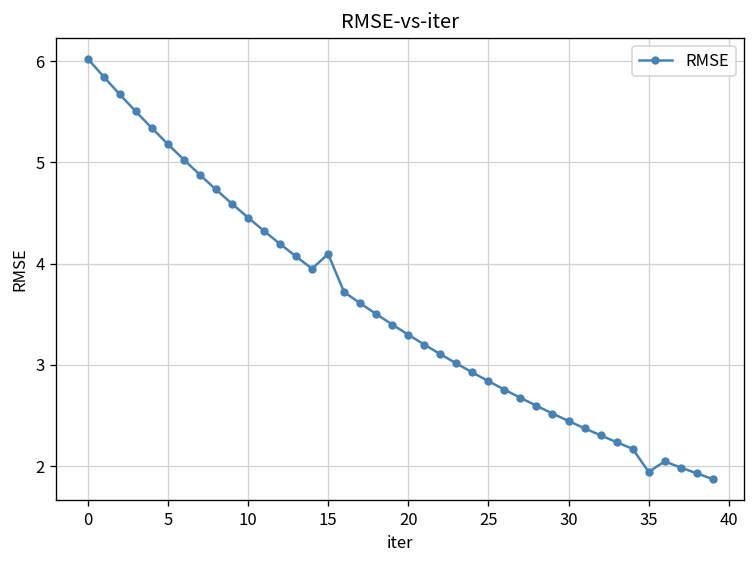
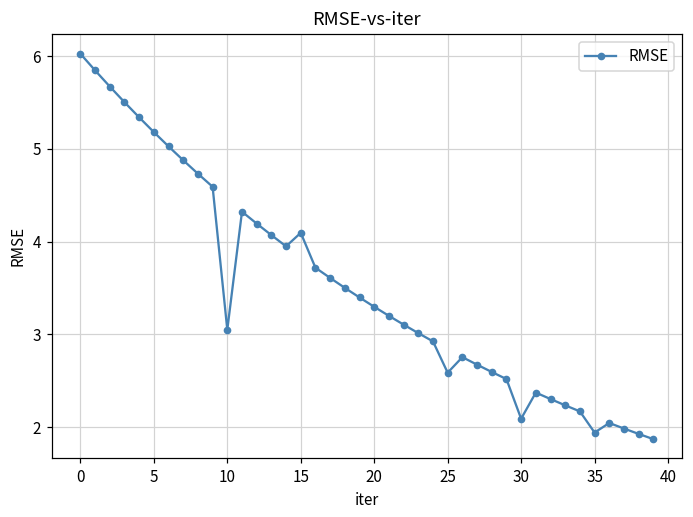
10: 4.5 -> 3.1
25: 2.8 -> 2.6
30: 2.4 -> 2.1
